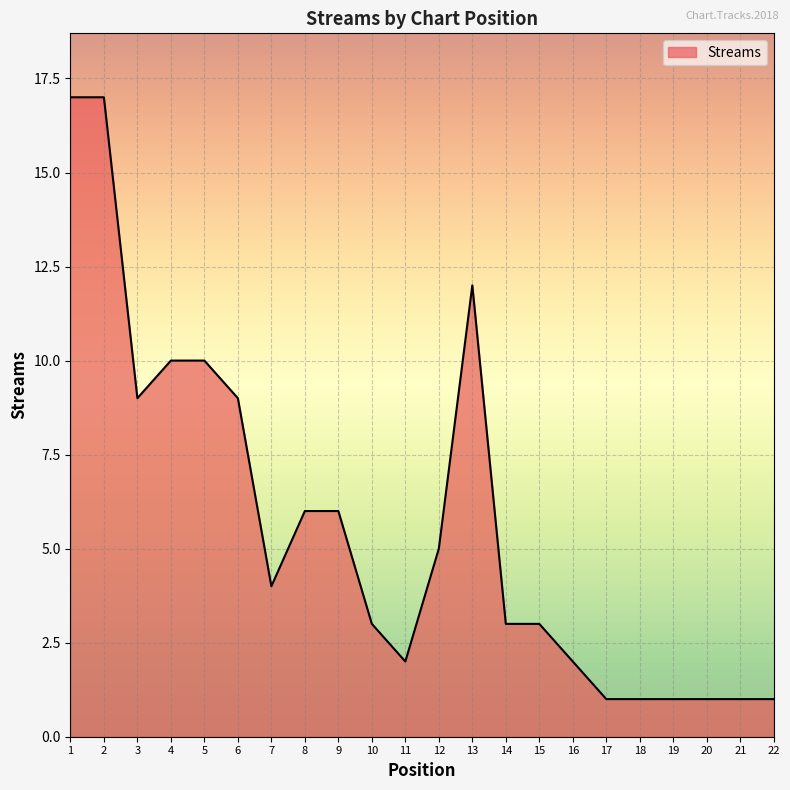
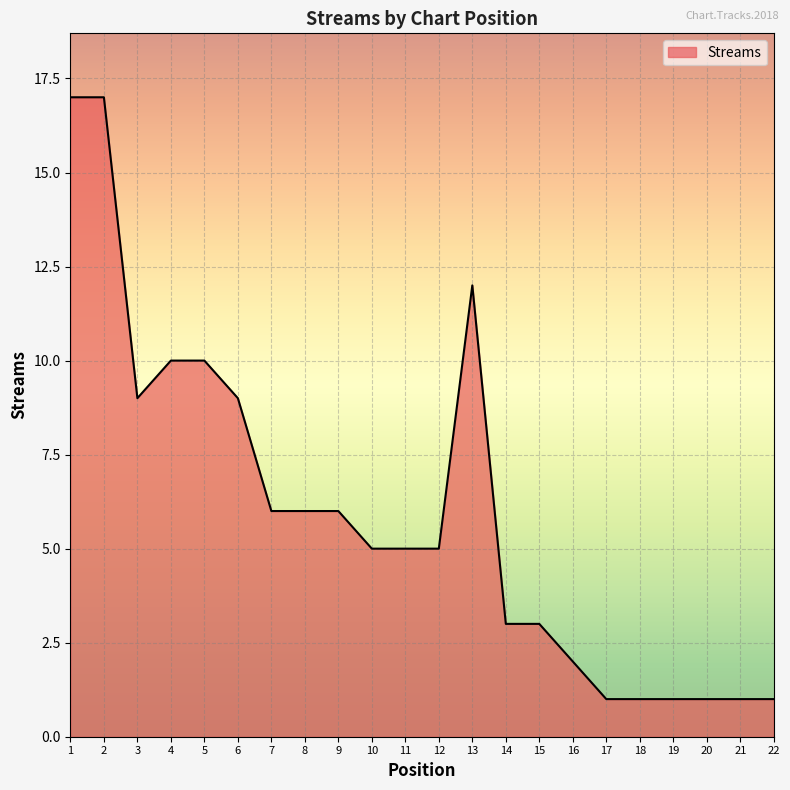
7: 4 -> 6
10: 3 -> 5
11: 2 -> 5
